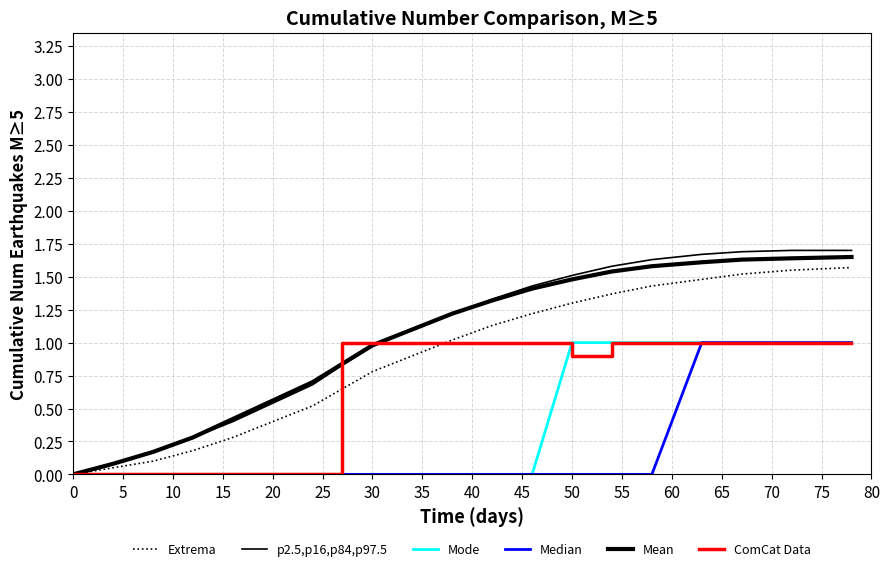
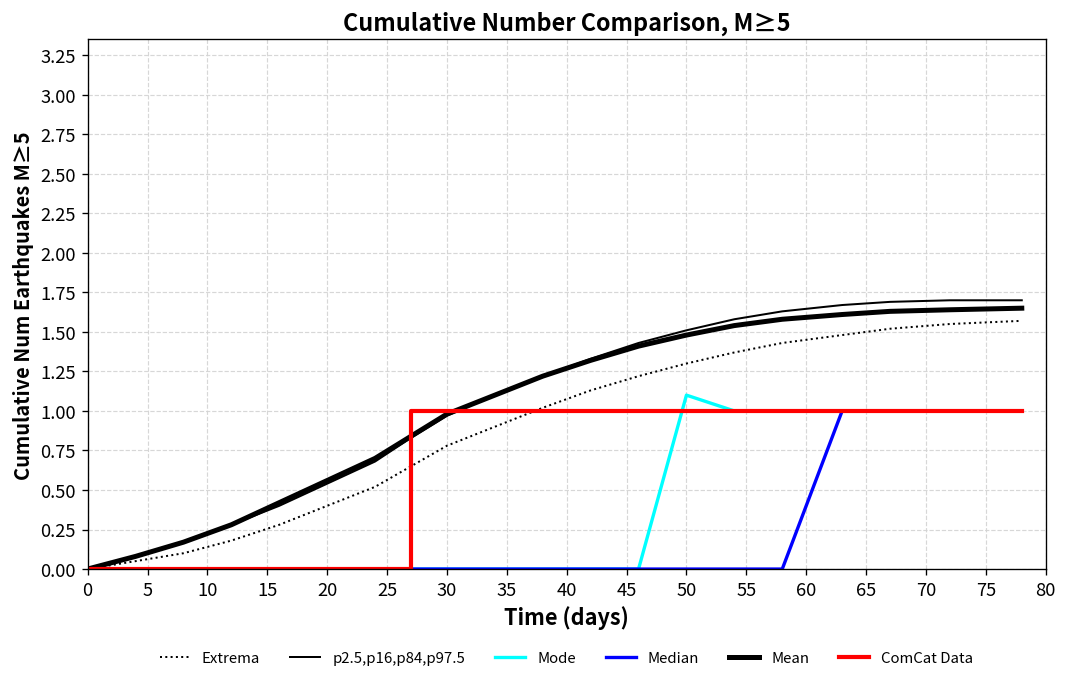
Mode, 50: 1.0 -> 1.1
ComCat Data, 50: 0.9 -> 1.0
